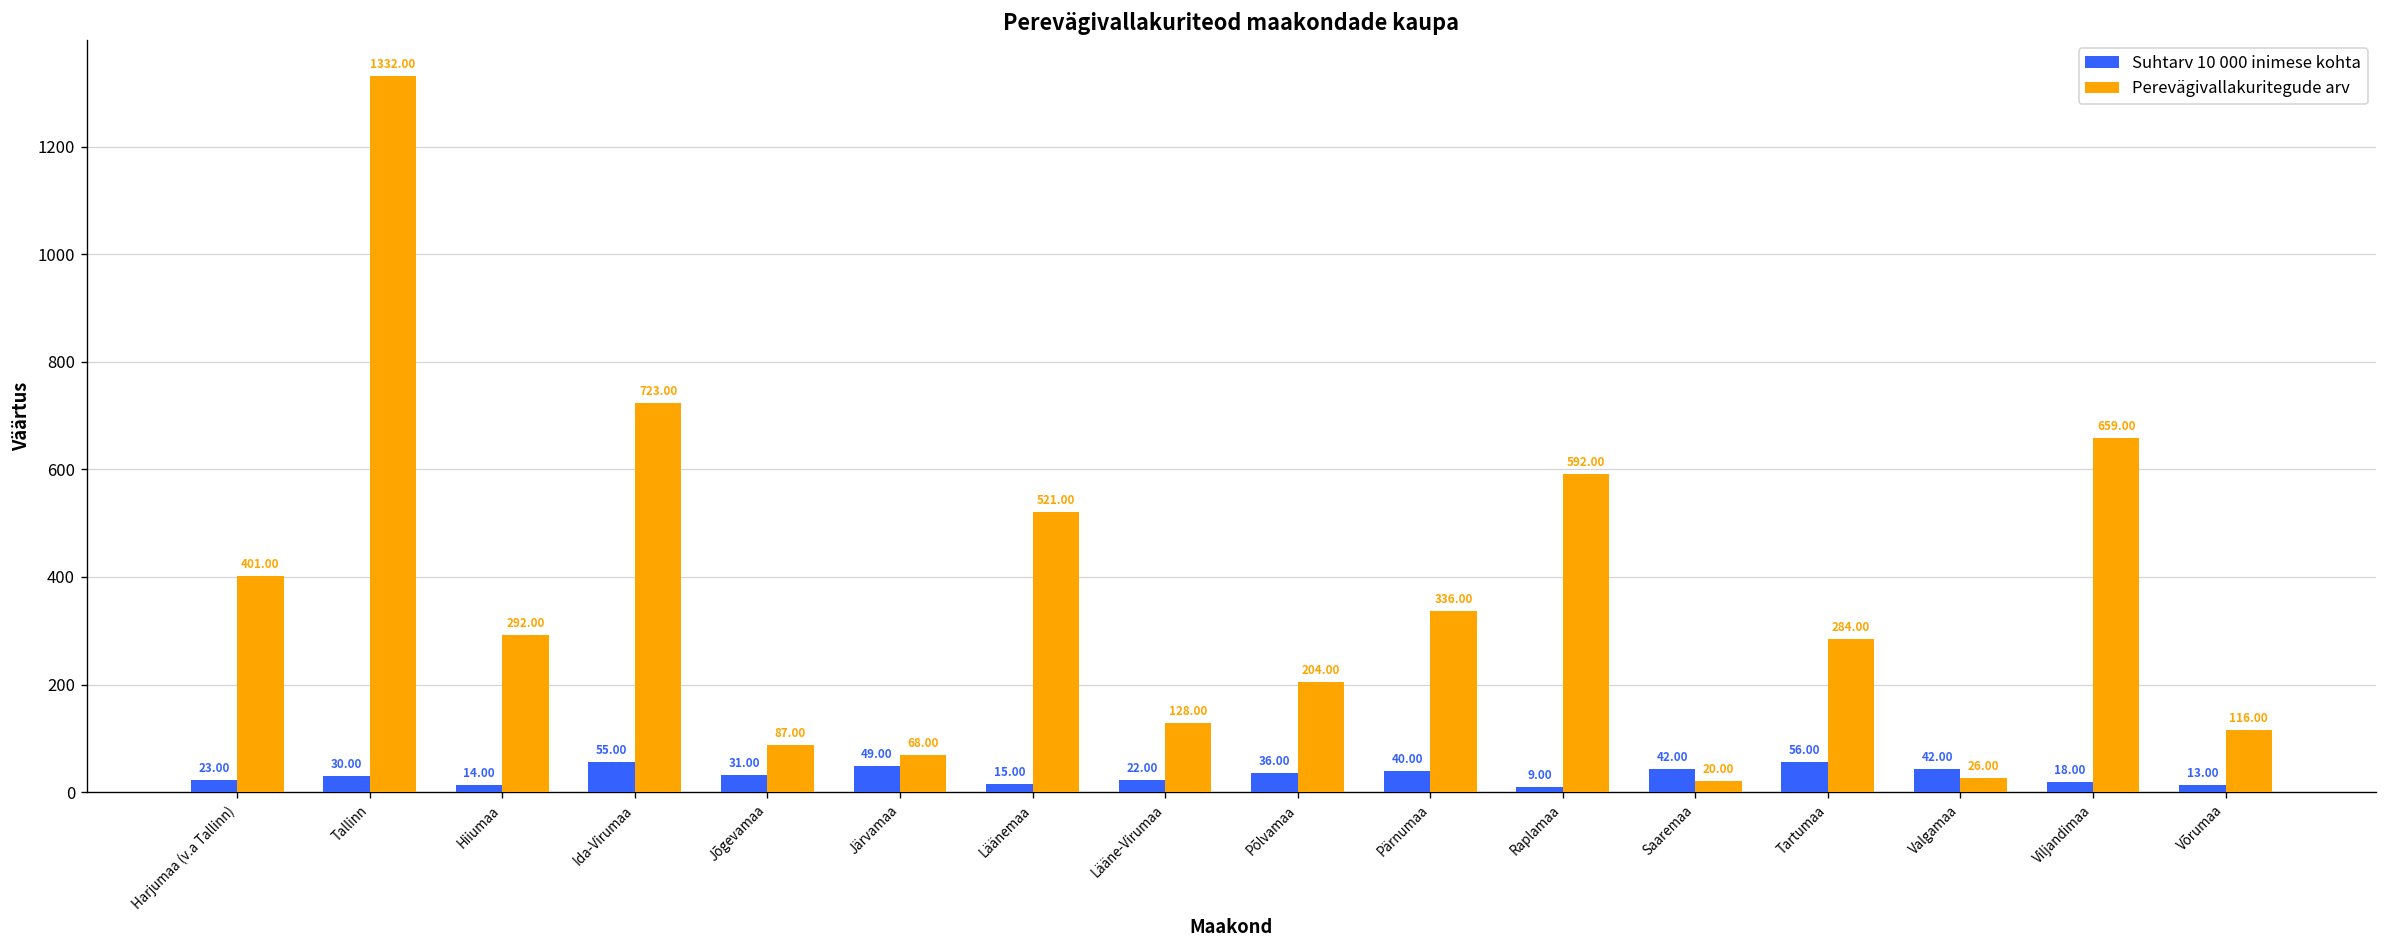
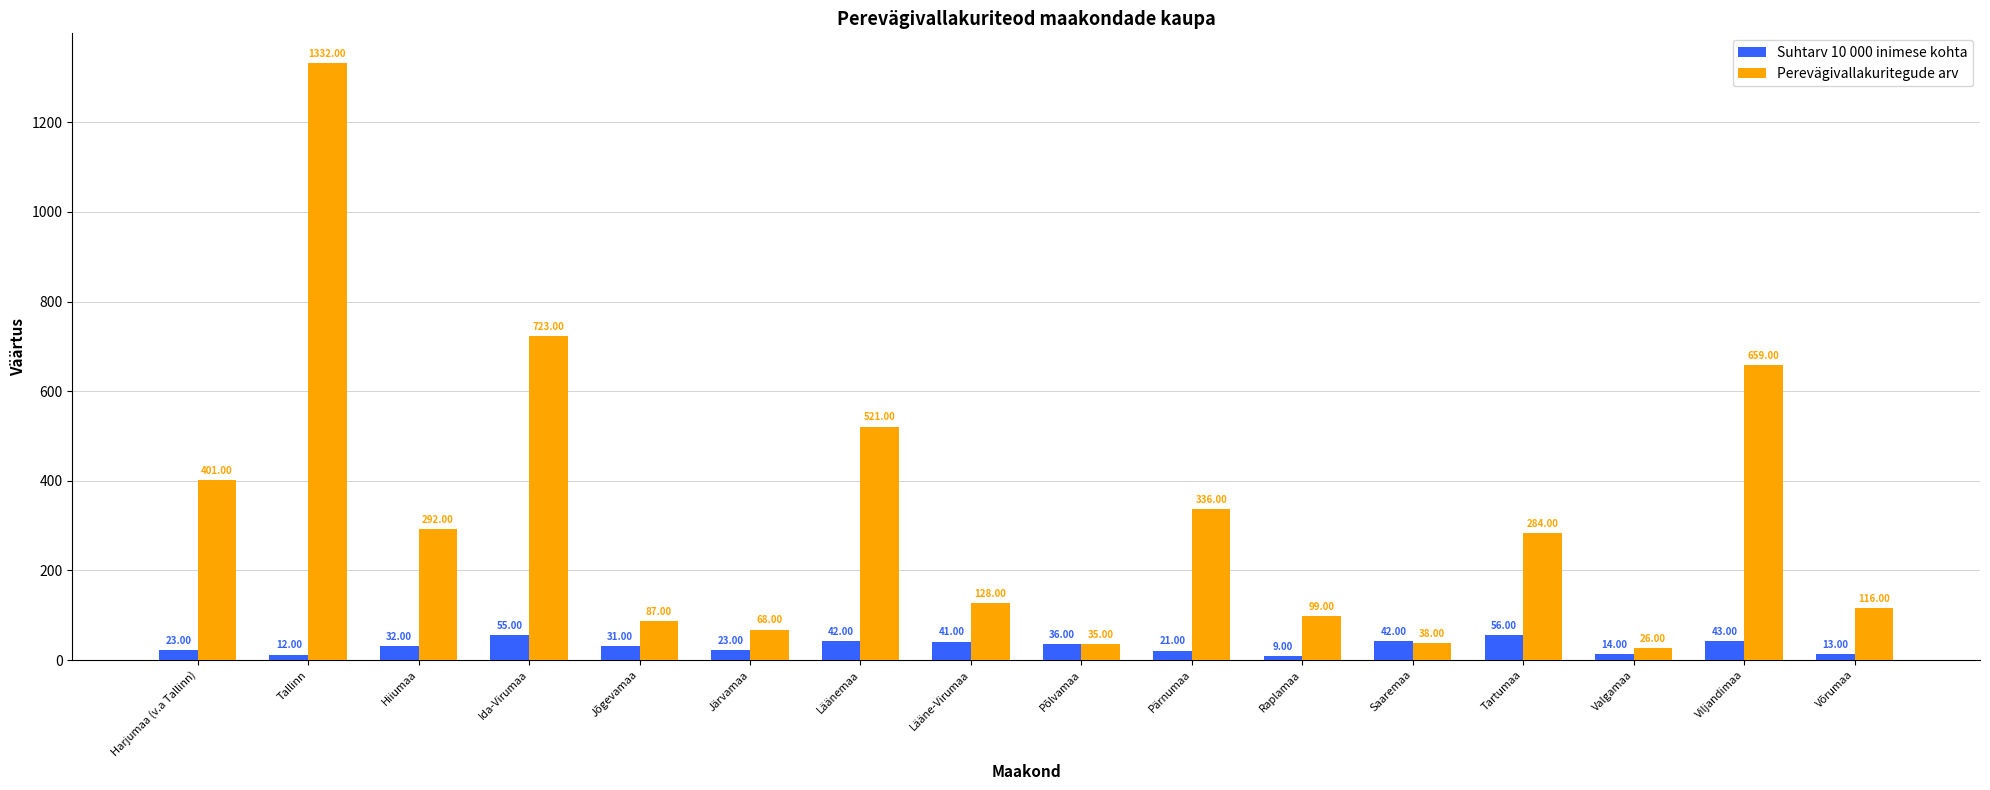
Suhtarv 10 000 inimese kohta, Tallinn: 30.00 -> 12.00
Suhtarv 10 000 inimese kohta, Hiiumaa: 14.00 -> 32.00
Suhtarv 10 000 inimese kohta, Järvamaa: 49.00 -> 23.00
Suhtarv 10 000 inimese kohta, Läänemaa: 15.00 -> 42.00
Suhtarv 10 000 inimese kohta, Lääne-Virumaa: 22.00 -> 41.00
Perevägivallakuritegude arv, Põlvamaa: 204.00 -> 35.00
Suhtarv 10 000 inimese kohta, Pärnumaa: 40.00 -> 21.00
Perevägivallakuritegude arv, Raplamaa: 592.00 -> 99.00
Perevägivallakuritegude arv, Saaremaa: 20.00 -> 38.00
Suhtarv 10 000 inimese kohta, Valgamaa: 42.00 -> 14.00
Suhtarv 10 000 inimese kohta, Viljandimaa: 18.00 -> 43.00
